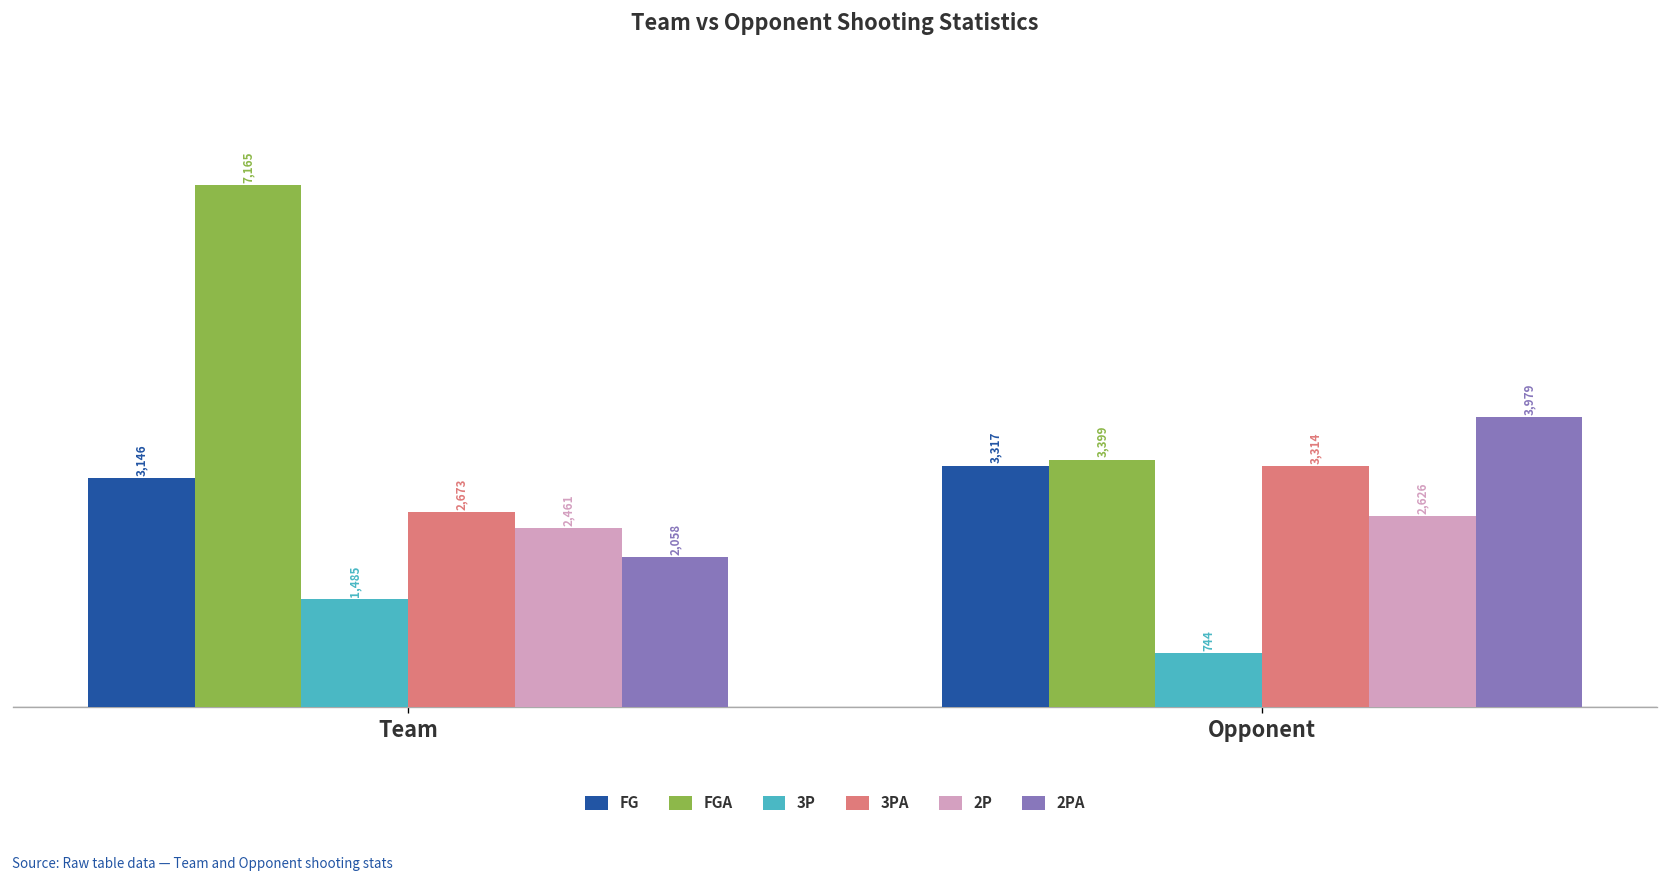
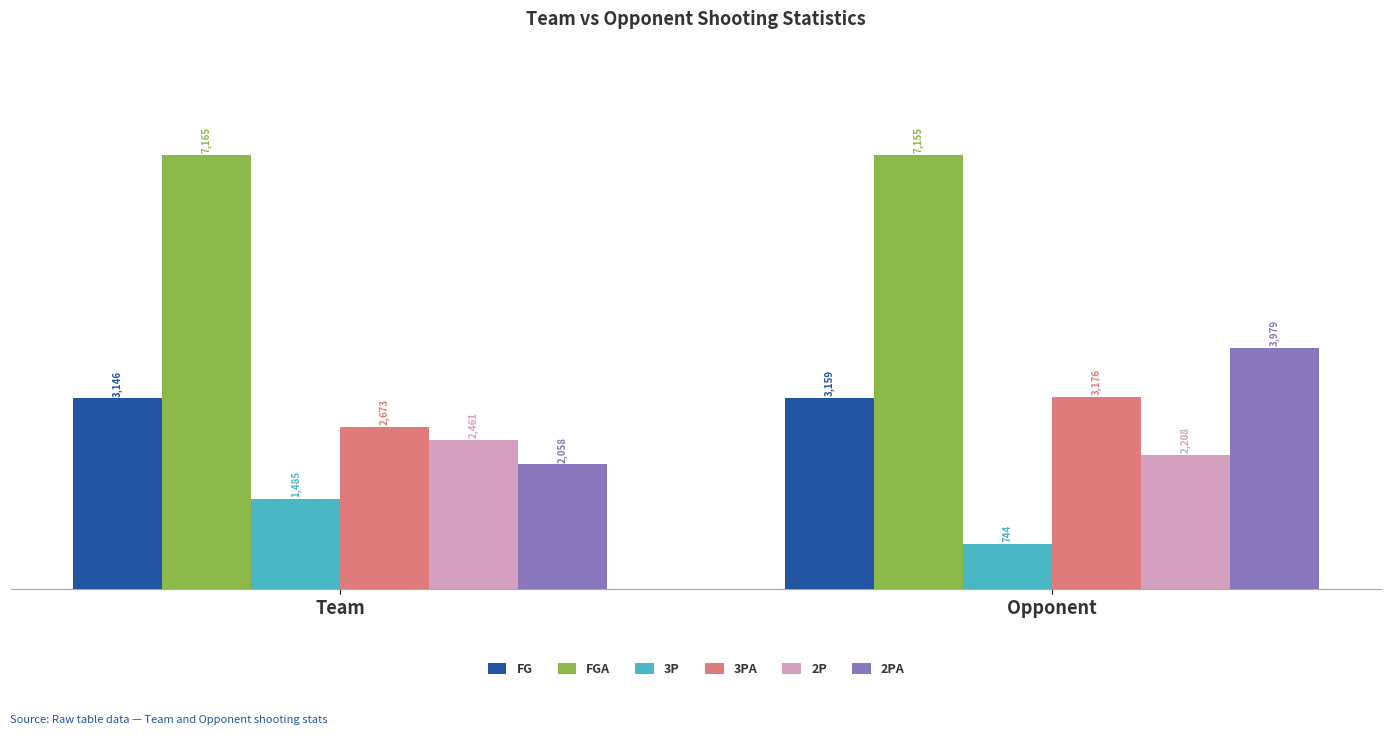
FG, Opponent: 3,317 -> 3,159
FGA, Opponent: 3,399 -> 7,155
3PA, Opponent: 3,314 -> 3,176
2P, Opponent: 2,626 -> 2,208
